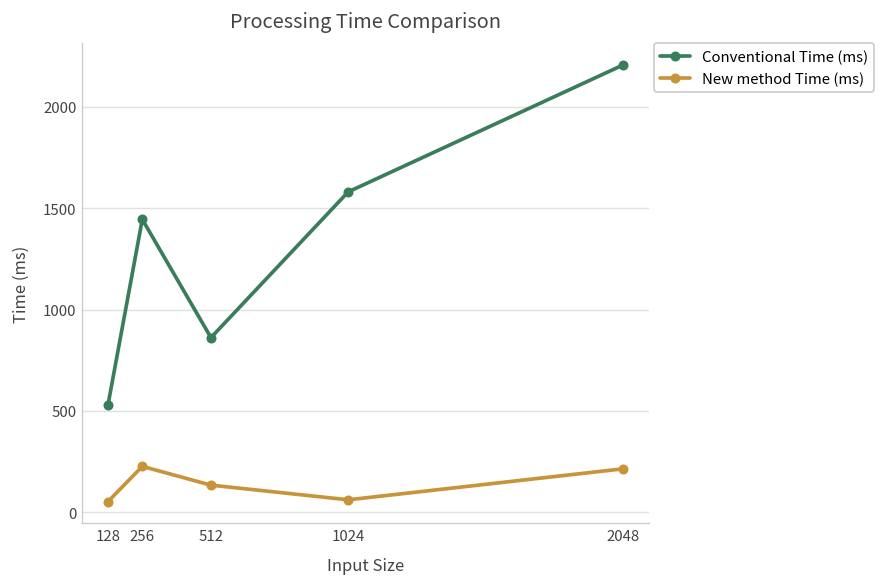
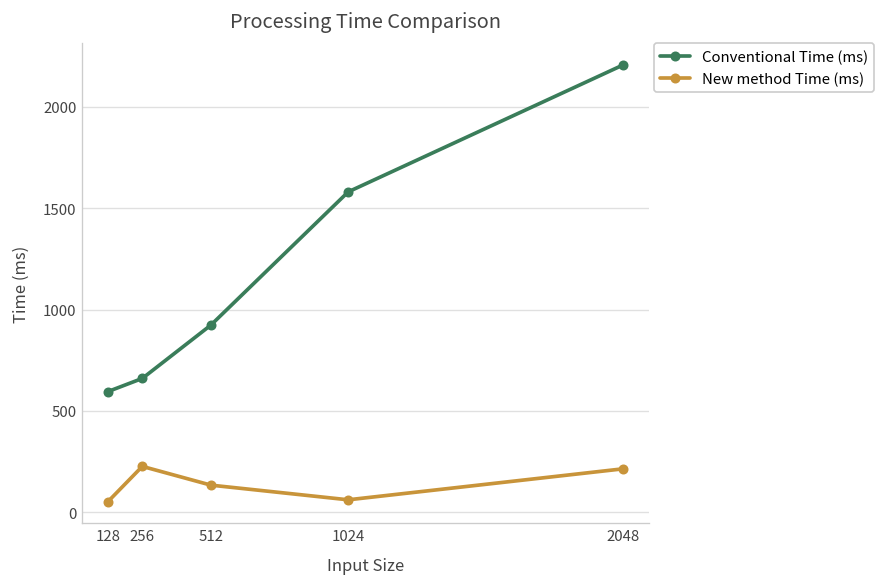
Conventional Time (ms), 128: 530 -> 600
Conventional Time (ms), 256: 1440 -> 660
Conventional Time (ms), 512: 860 -> 920
